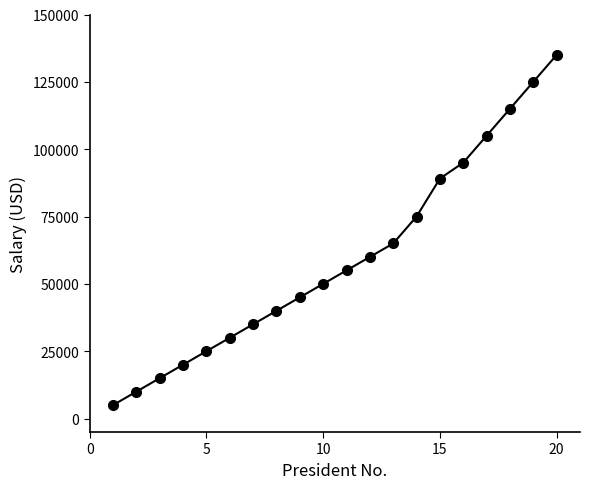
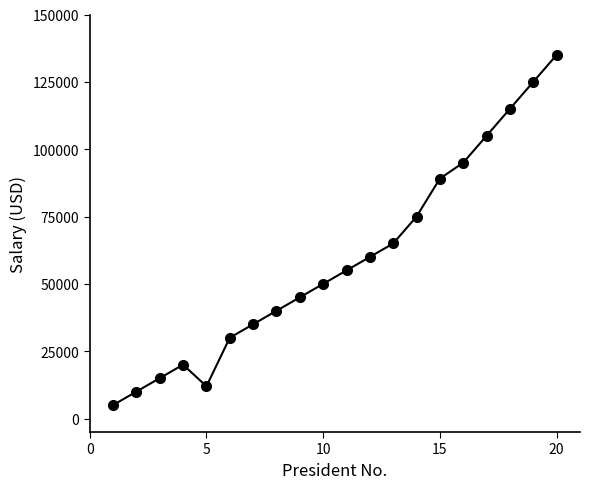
5: 25000 -> 12000
